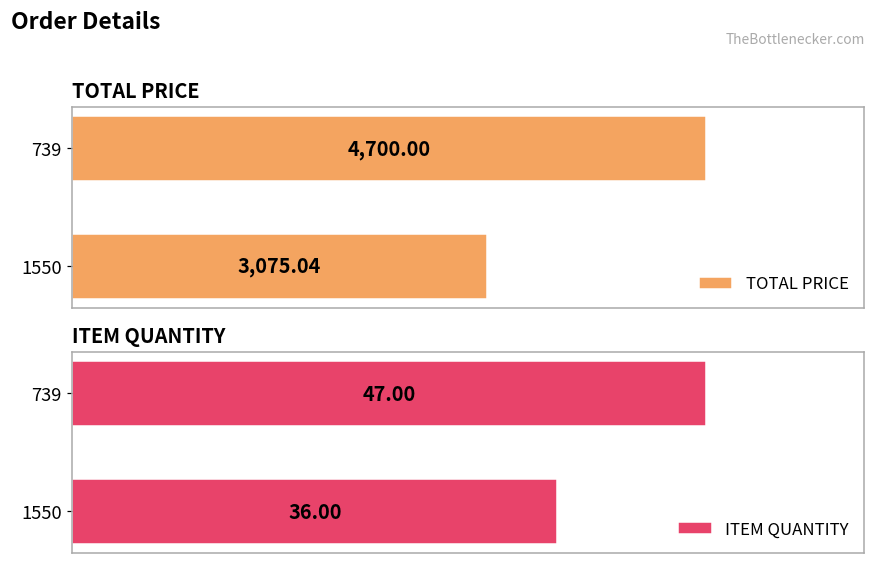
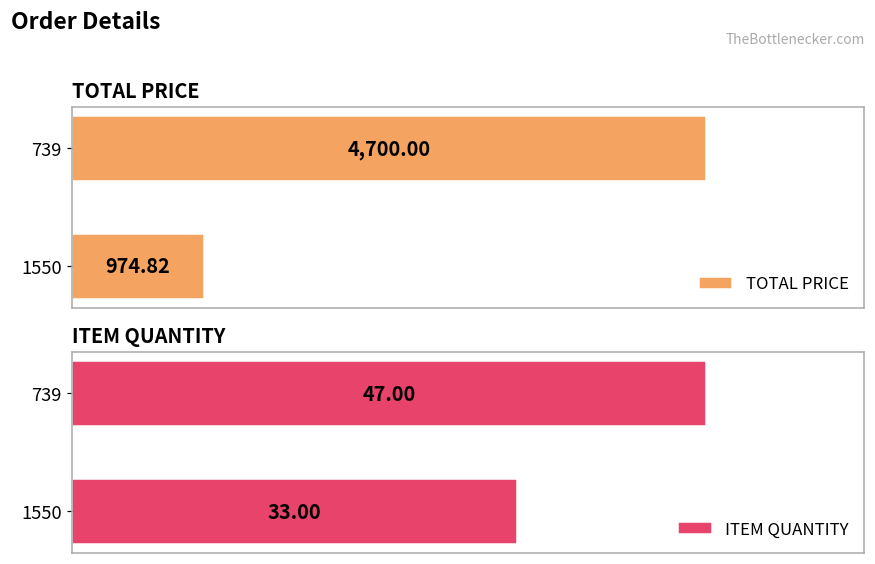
TOTAL PRICE, 1550: 3,075.04 -> 974.82
ITEM QUANTITY, 1550: 36.00 -> 33.00
